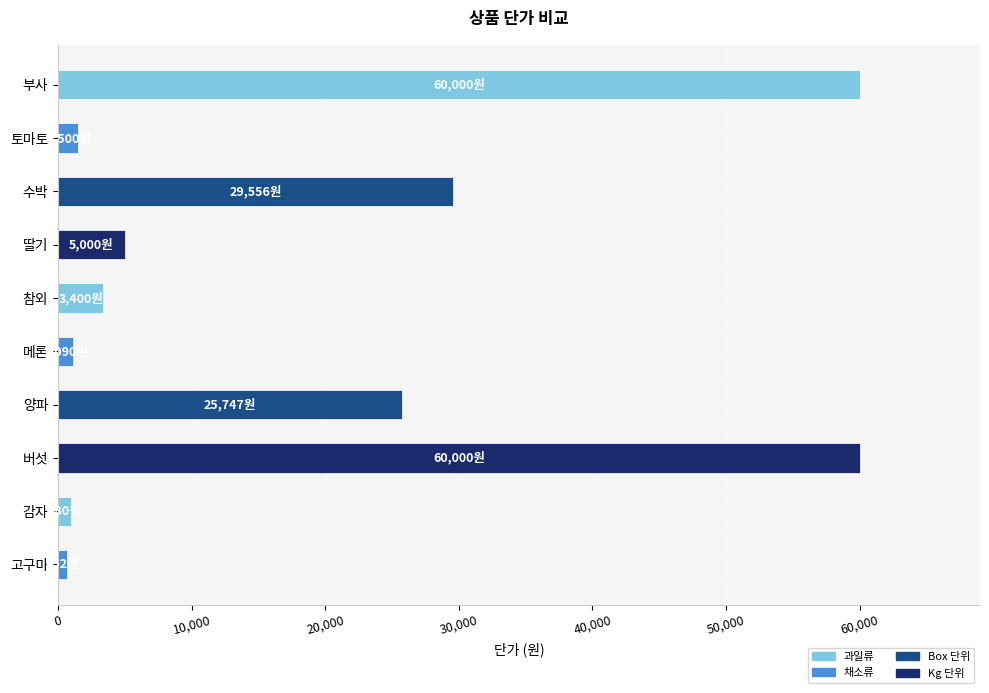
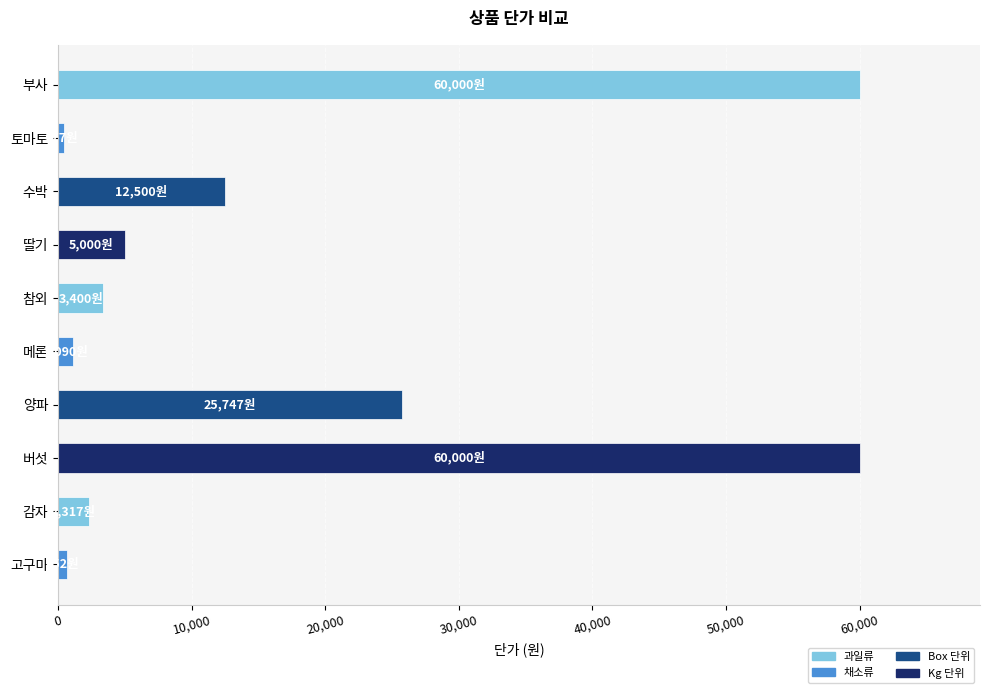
토마토: 1,500 -> 500
수박: 29,556원 -> 12,500원
감자: 1,000 -> 2,300
